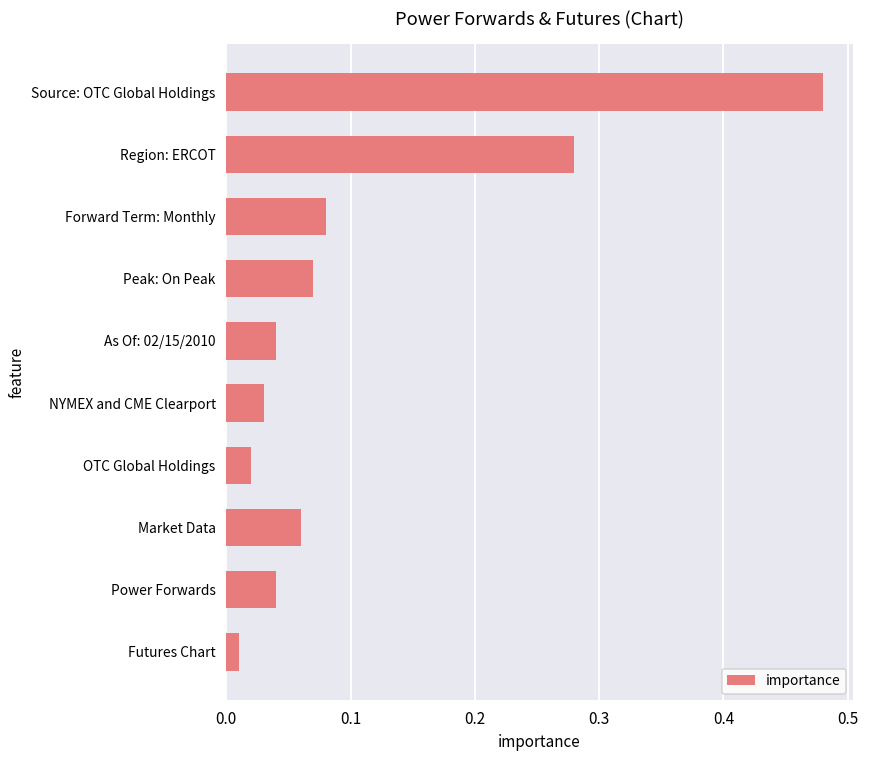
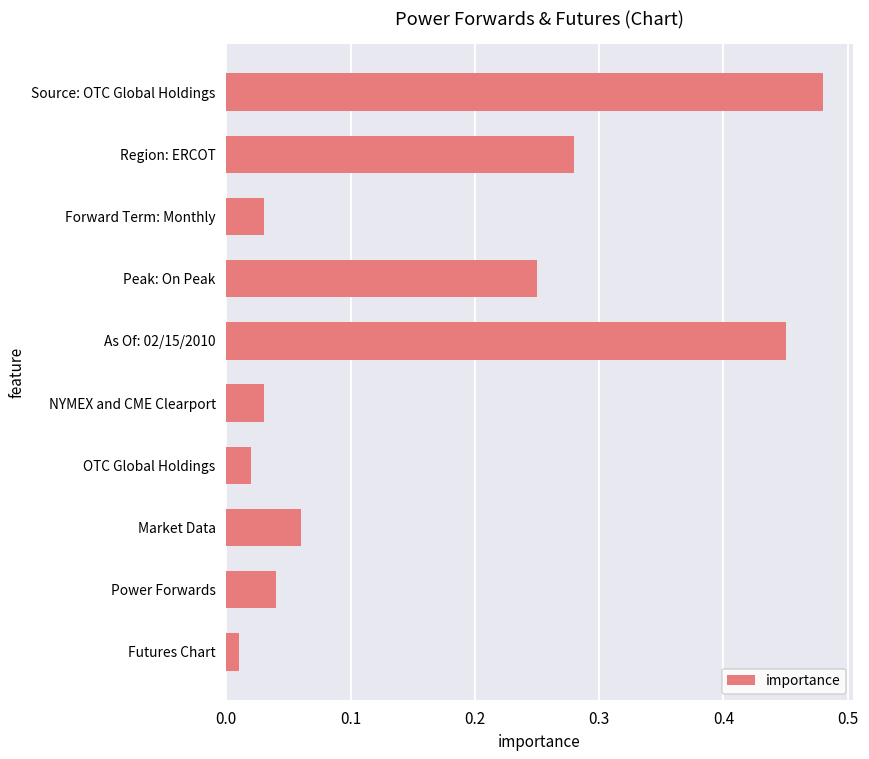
Forward Term: Monthly: 0.08 -> 0.03
Peak: On Peak: 0.07 -> 0.25
As Of: 02/15/2010: 0.04 -> 0.45
